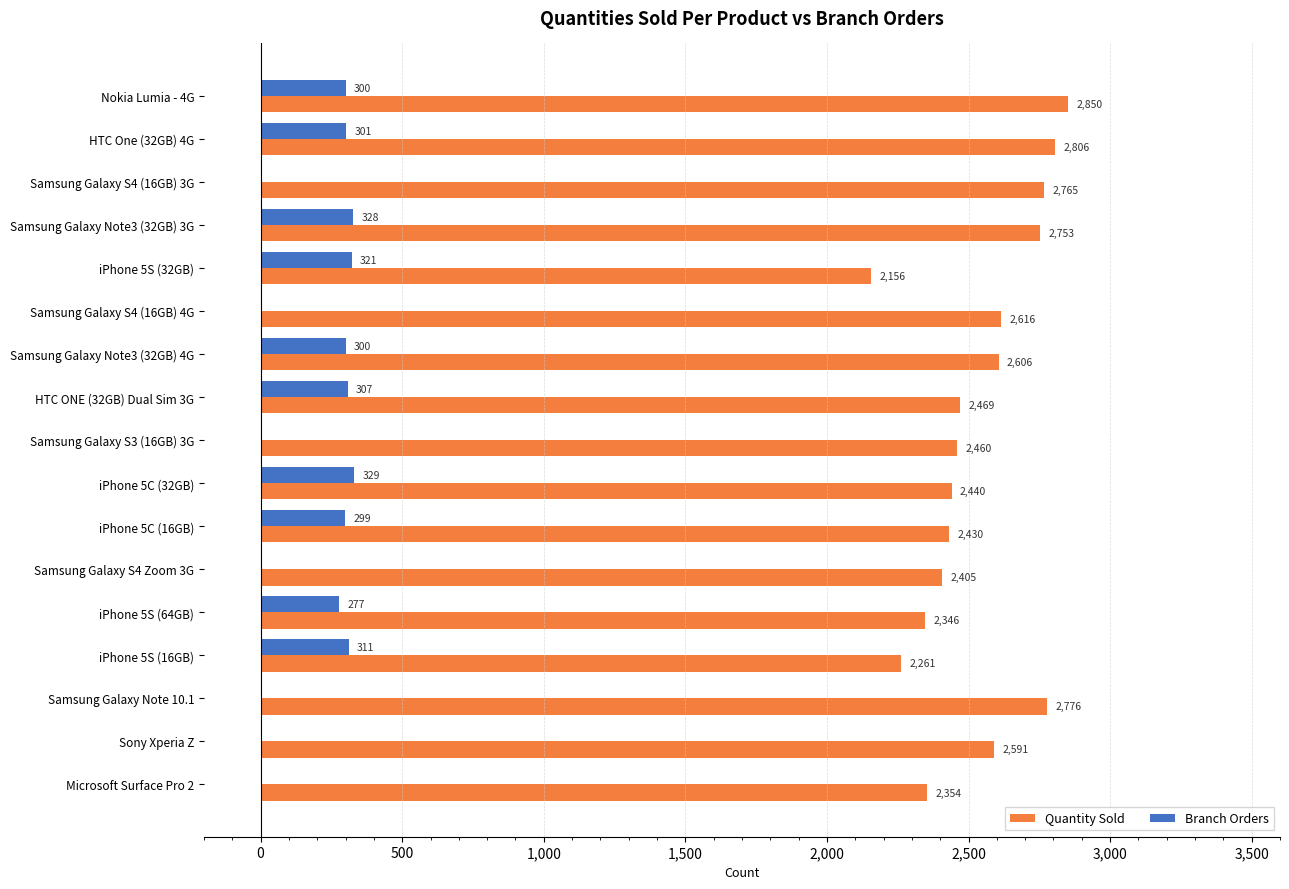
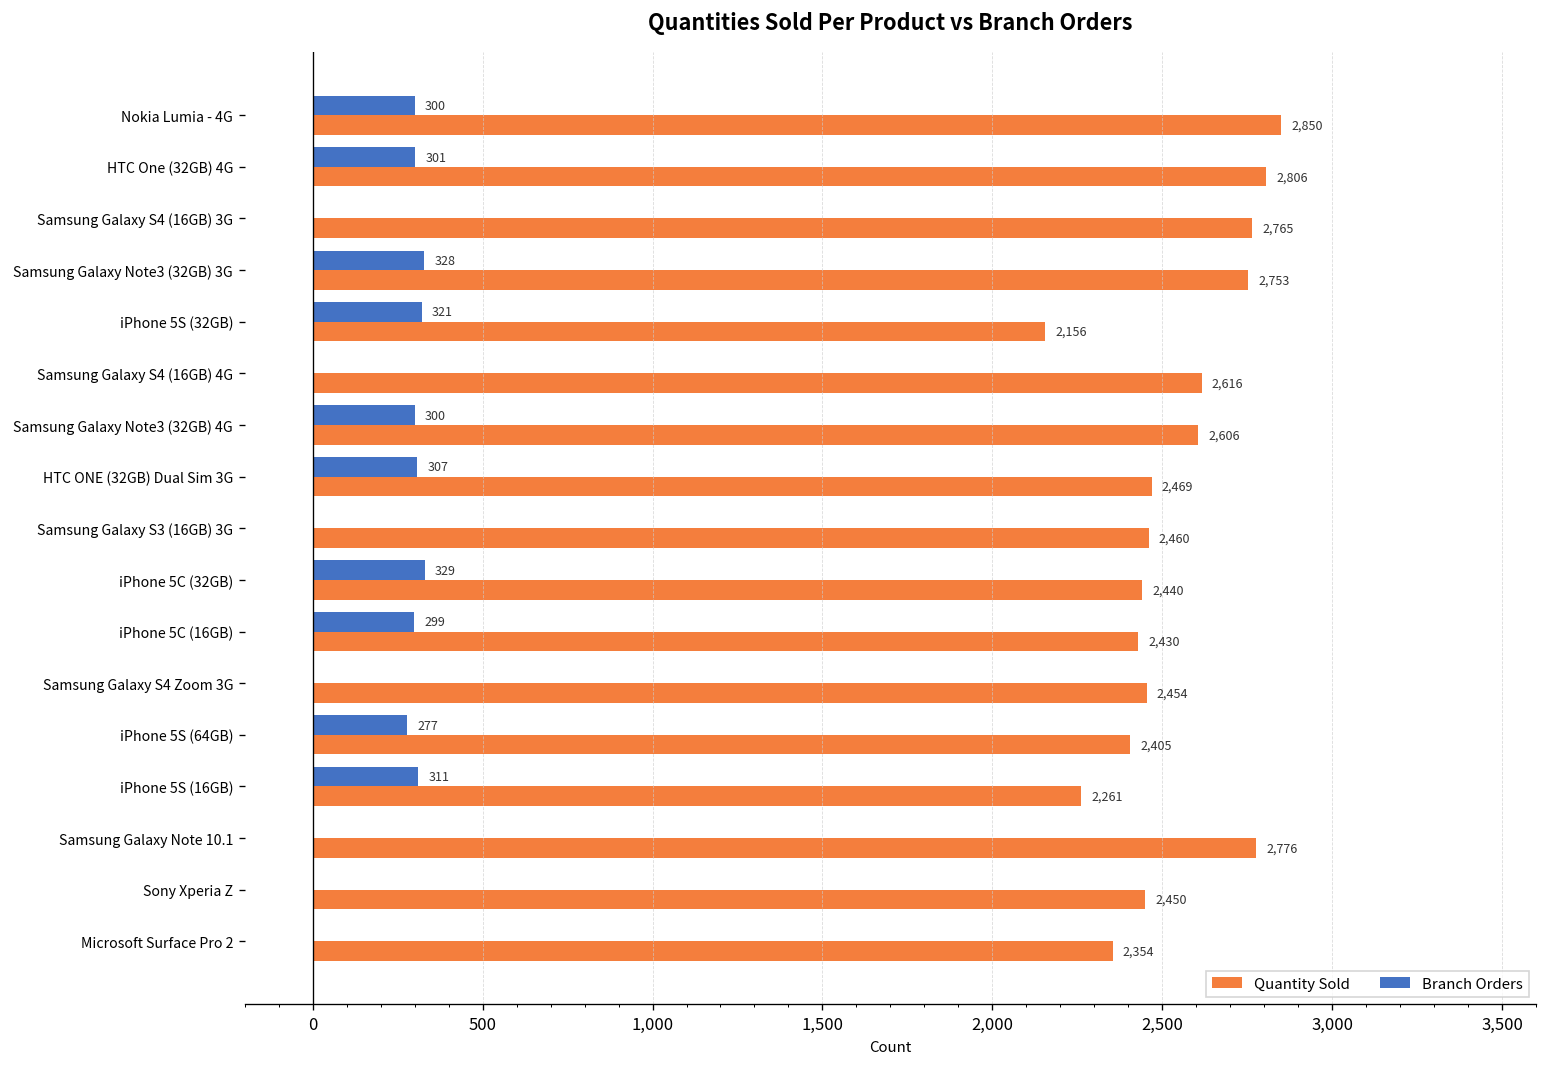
Quantity Sold, Samsung Galaxy S4 Zoom 3G: 2,405 -> 2,454
Quantity Sold, iPhone 5S (64GB): 2,346 -> 2,405
Quantity Sold, Sony Xperia Z: 2,591 -> 2,450
